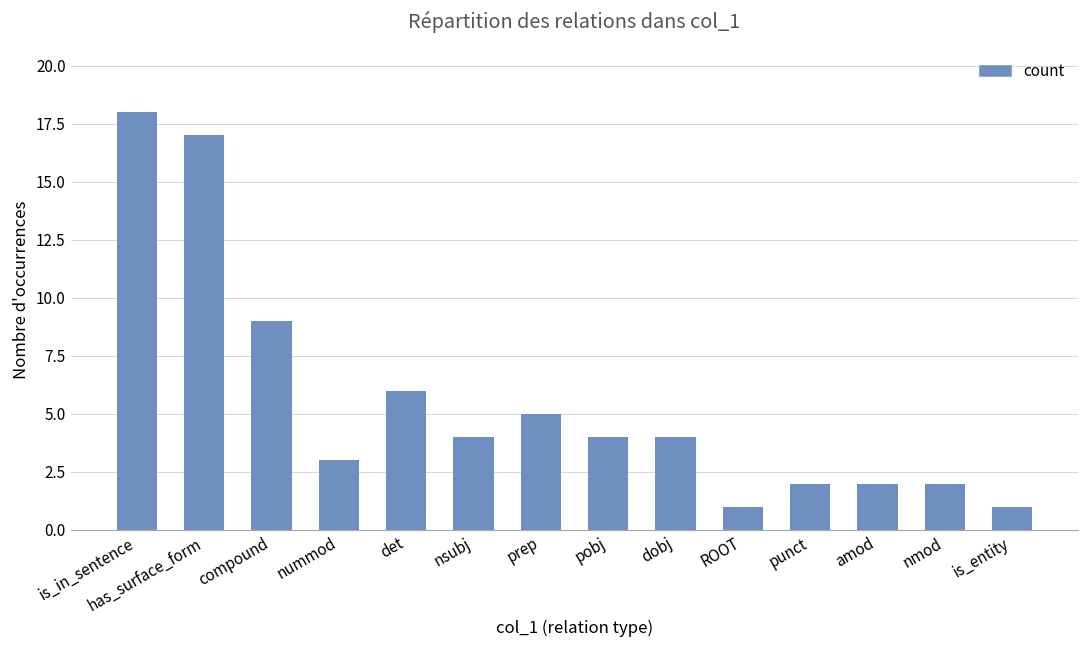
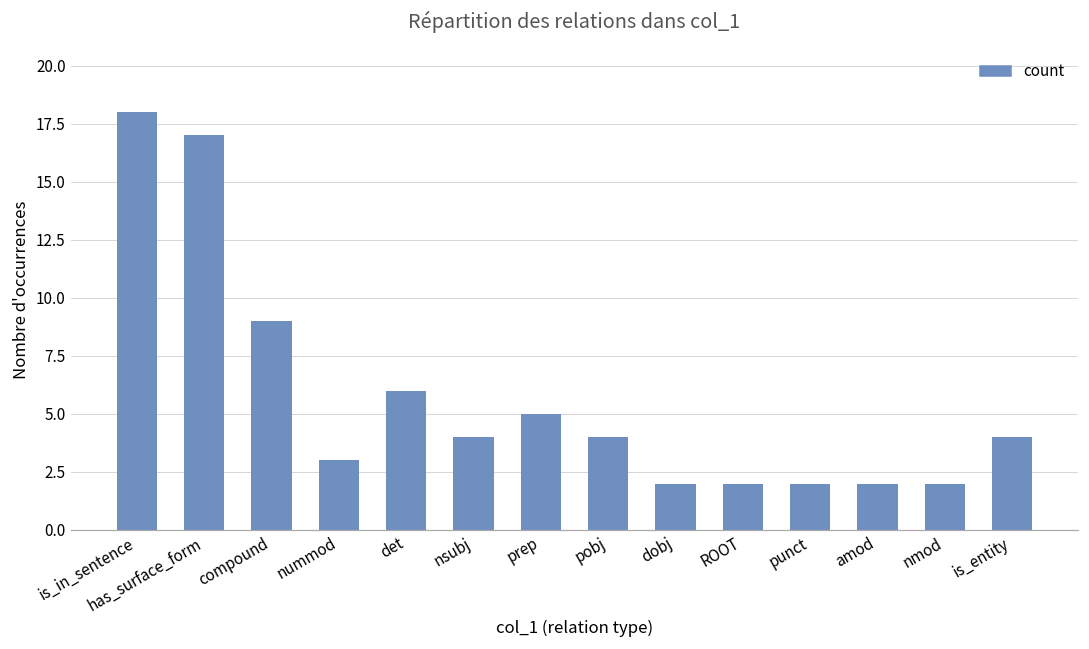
dobj: 4 -> 2
ROOT: 1 -> 2
is_entity: 1 -> 4
